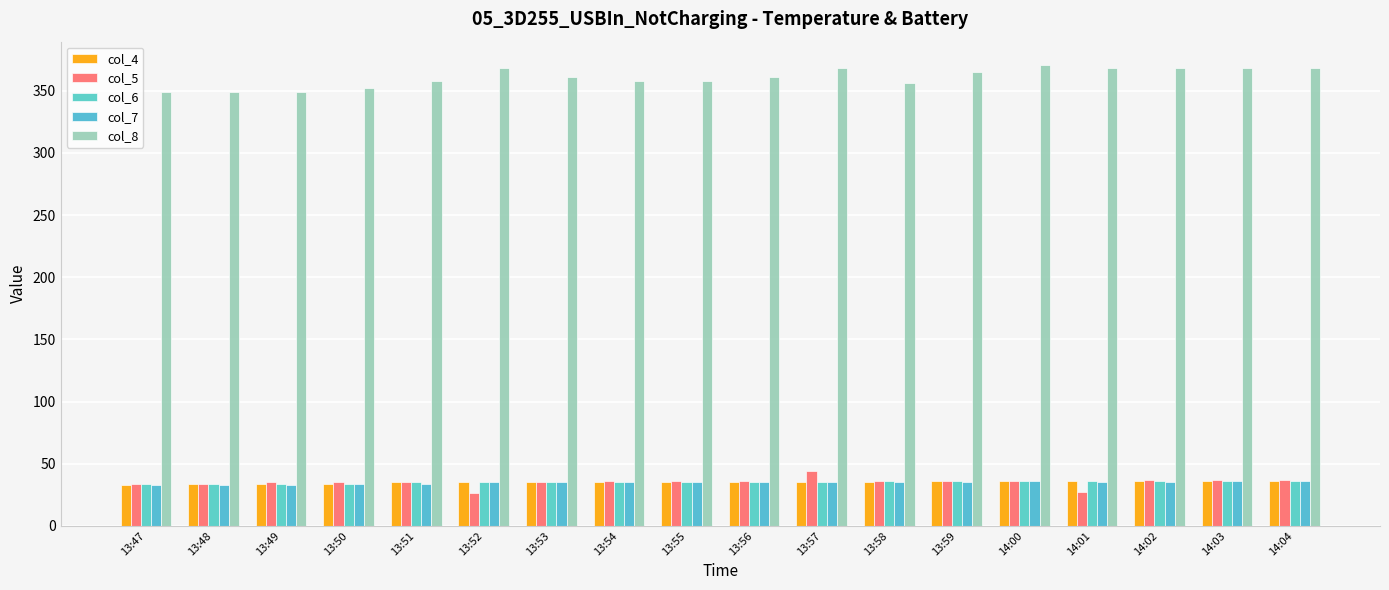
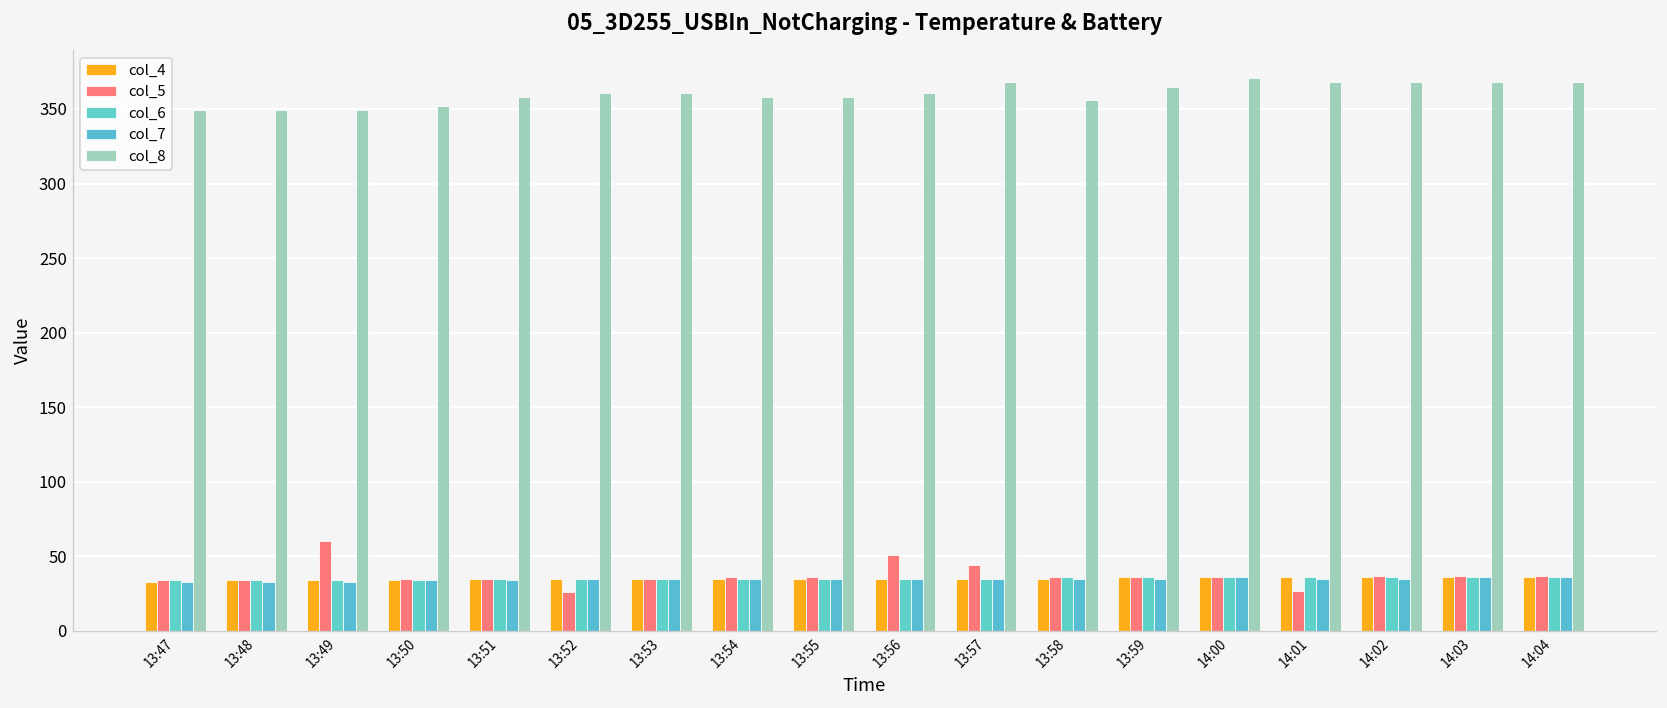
col_5, 13:49: 35 -> 60
col_8, 13:52: 368 -> 361
col_5, 13:56: 36 -> 51
